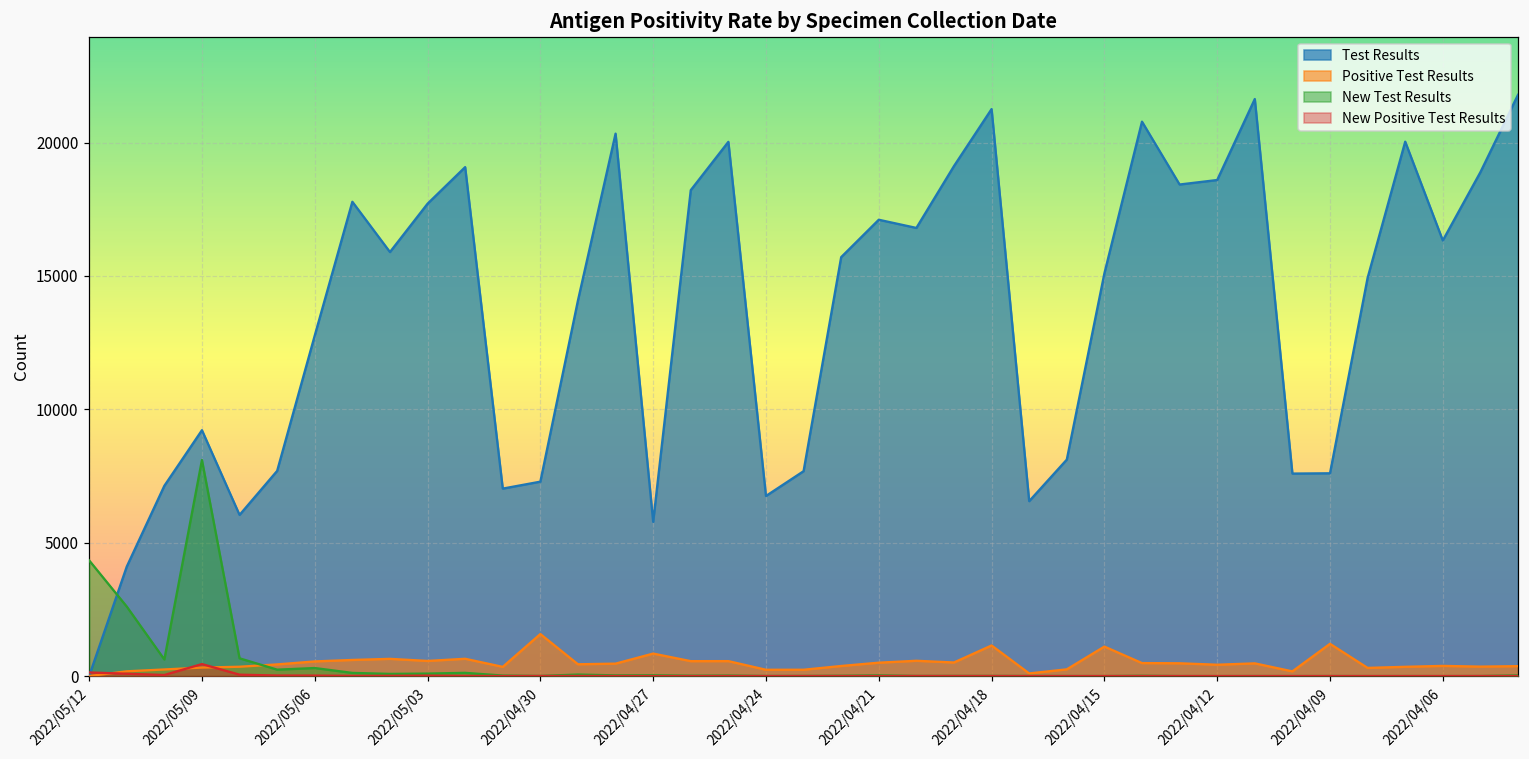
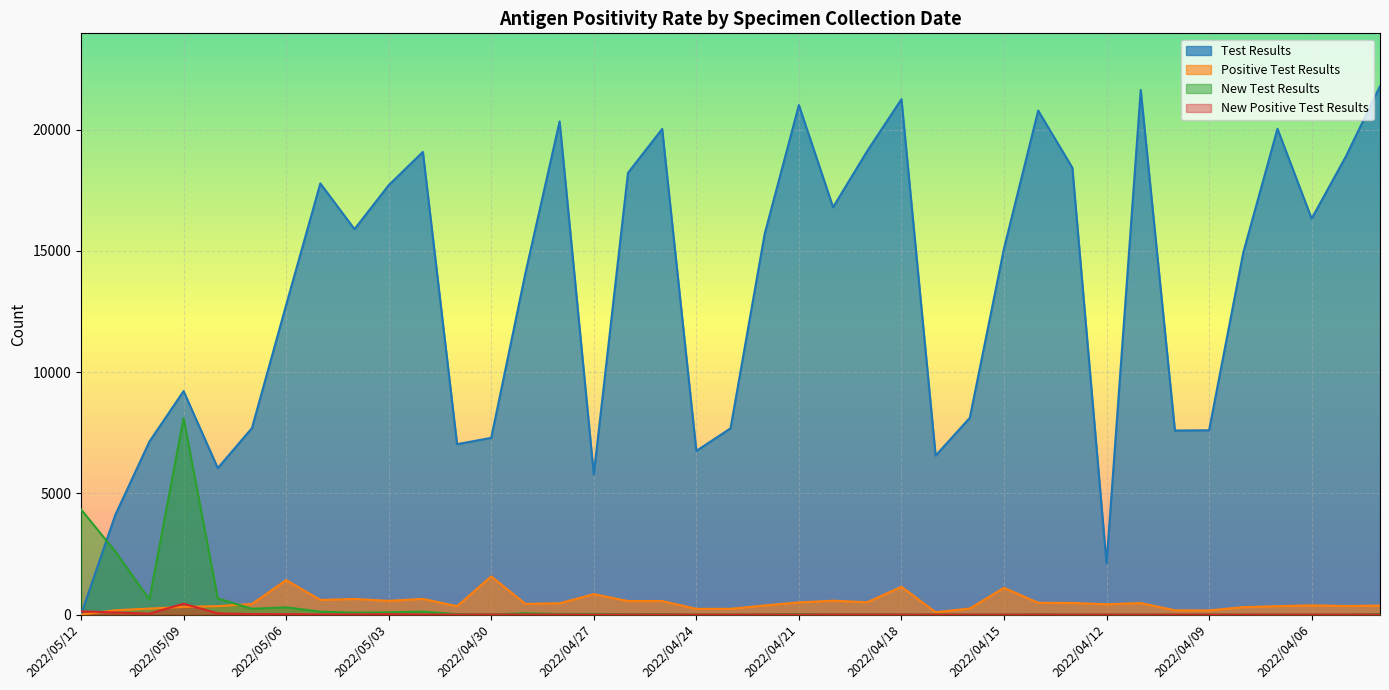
Positive Test Results, 2022/05/06: 500 -> 1400
Test Results, 2022/04/21: 17100 -> 21000
Test Results, 2022/04/12: 18600 -> 2100
Positive Test Results, 2022/04/09: 1200 -> 200
